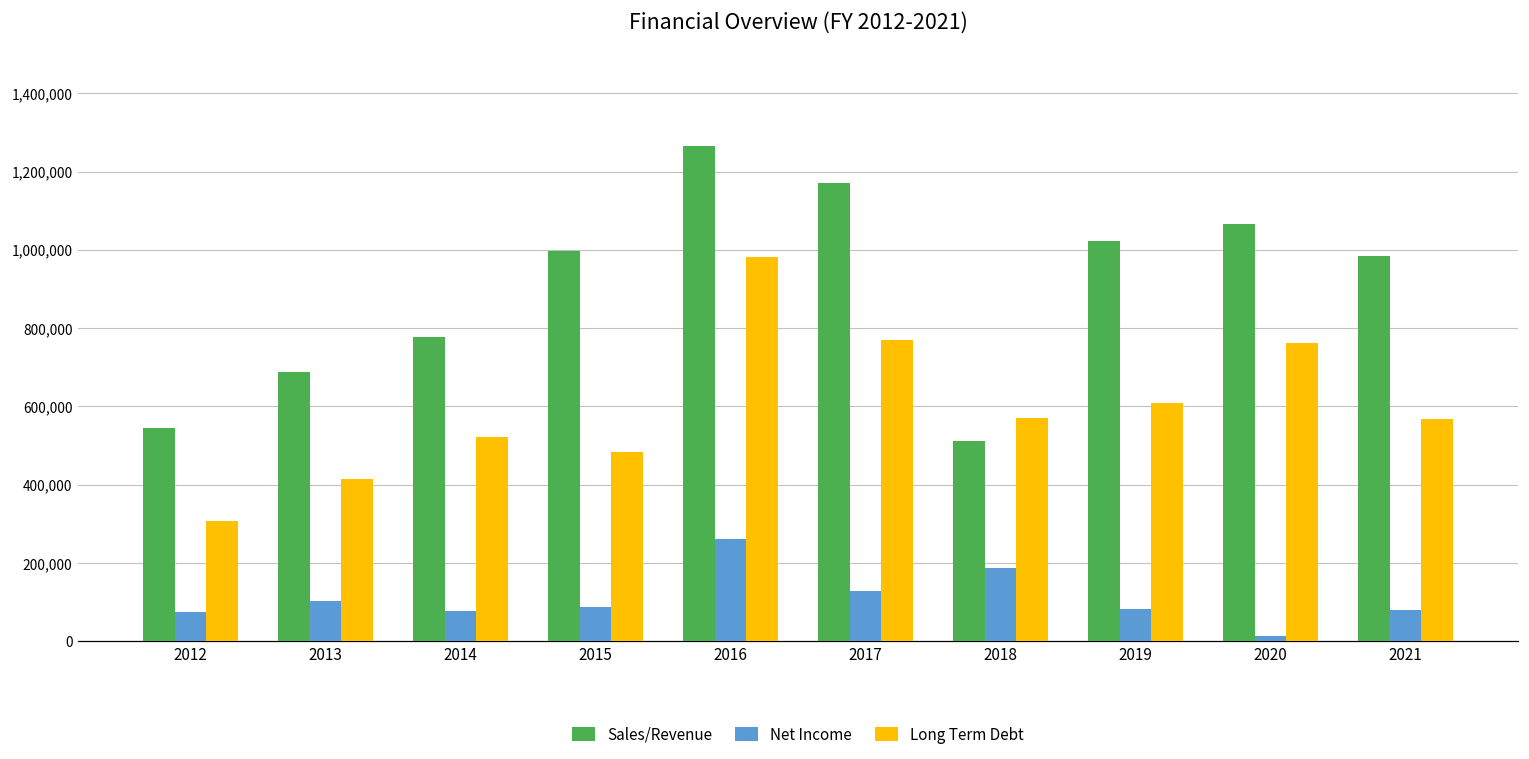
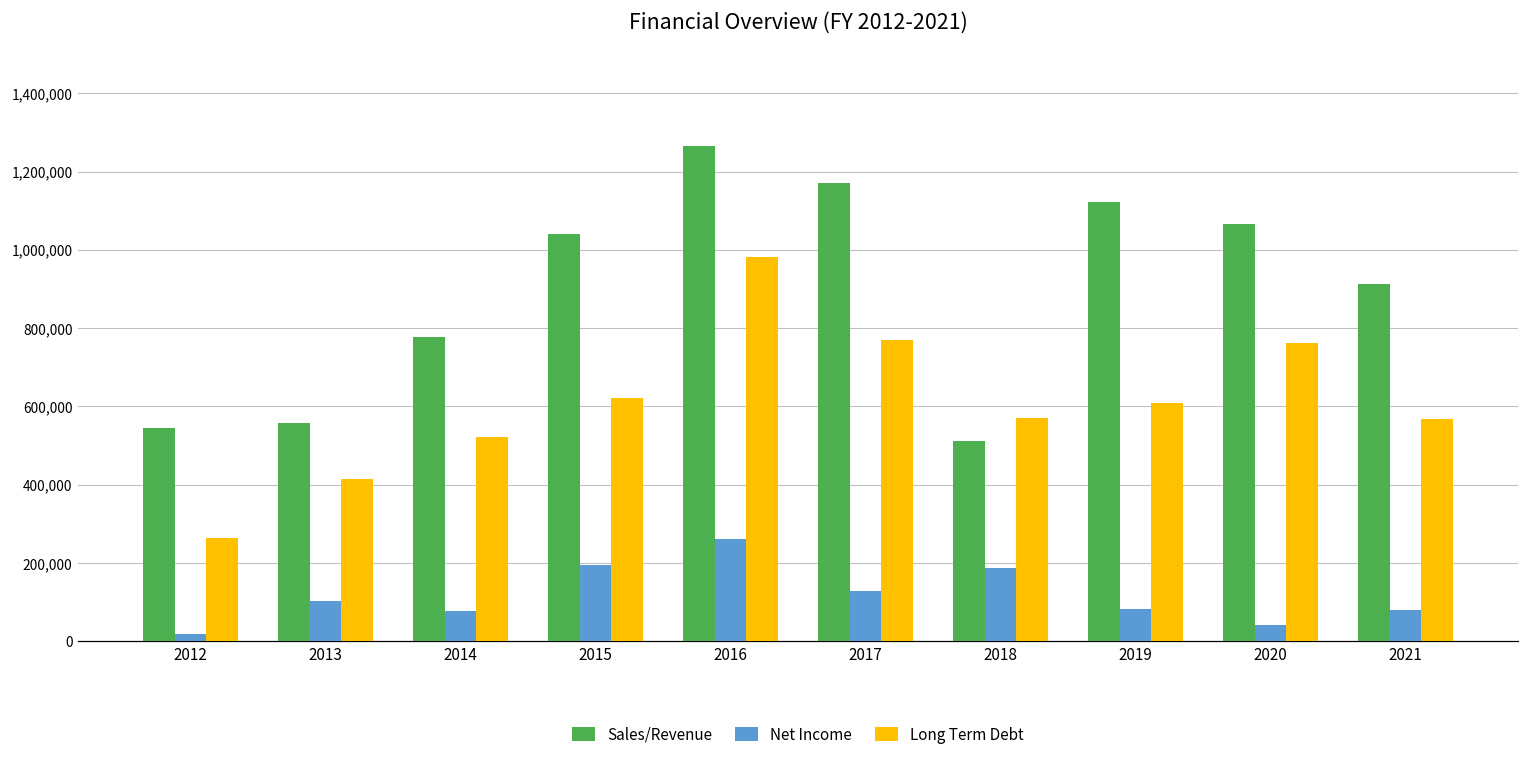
Net Income, 2012: 70,000 -> 20,000
Long Term Debt, 2012: 310,000 -> 270,000
Sales/Revenue, 2013: 690,000 -> 560,000
Sales/Revenue, 2015: 1,000,000 -> 1,040,000
Net Income, 2015: 90,000 -> 200,000
Long Term Debt, 2015: 480,000 -> 620,000
Sales/Revenue, 2019: 1,020,000 -> 1,120,000
Net Income, 2020: 10,000 -> 40,000
Sales/Revenue, 2021: 980,000 -> 910,000
